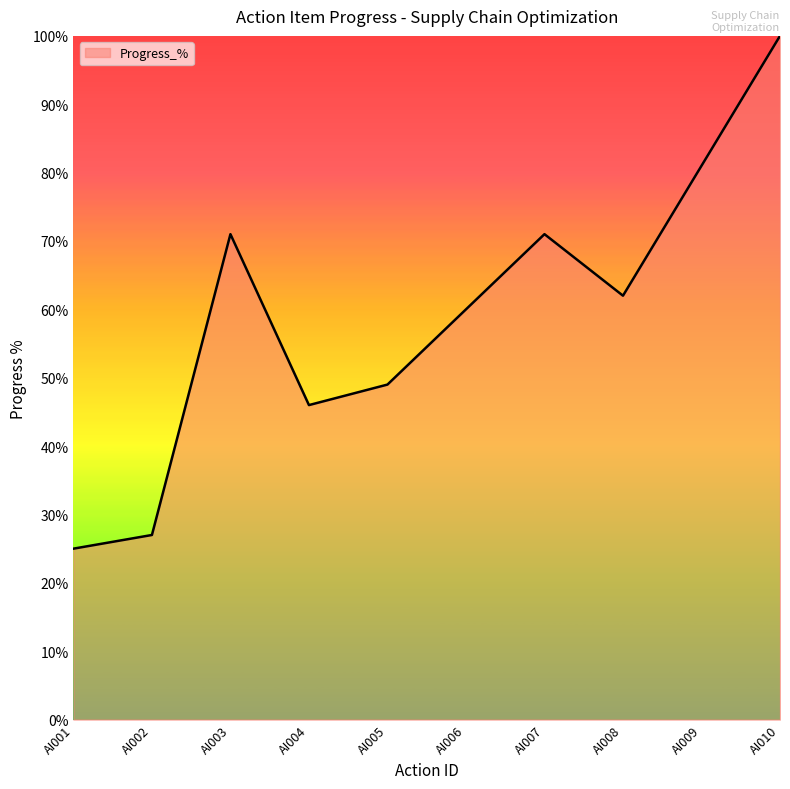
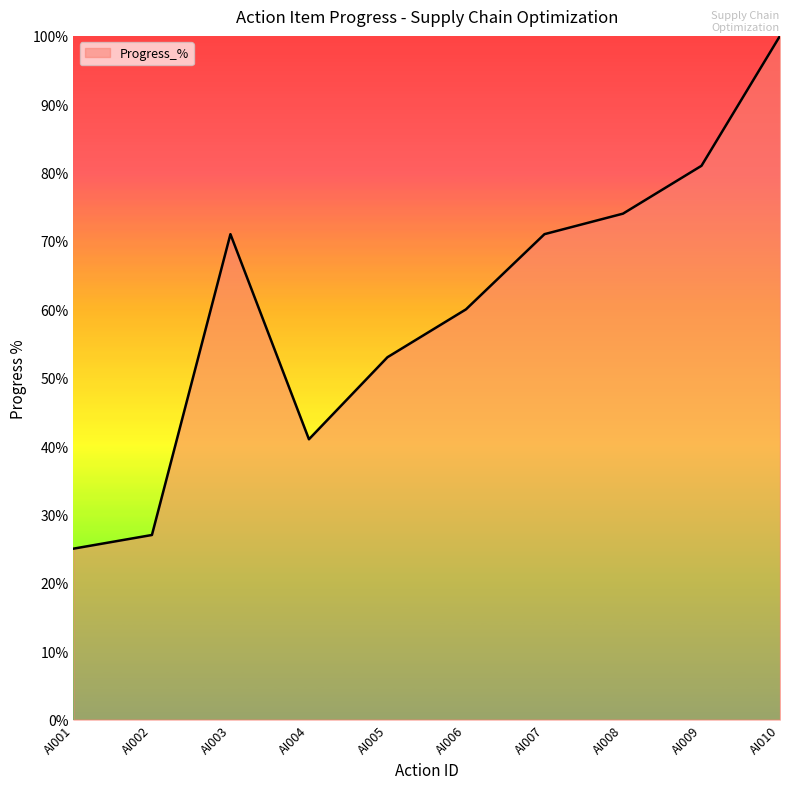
AI004: 46% -> 41%
AI005: 49% -> 53%
AI008: 62% -> 74%
